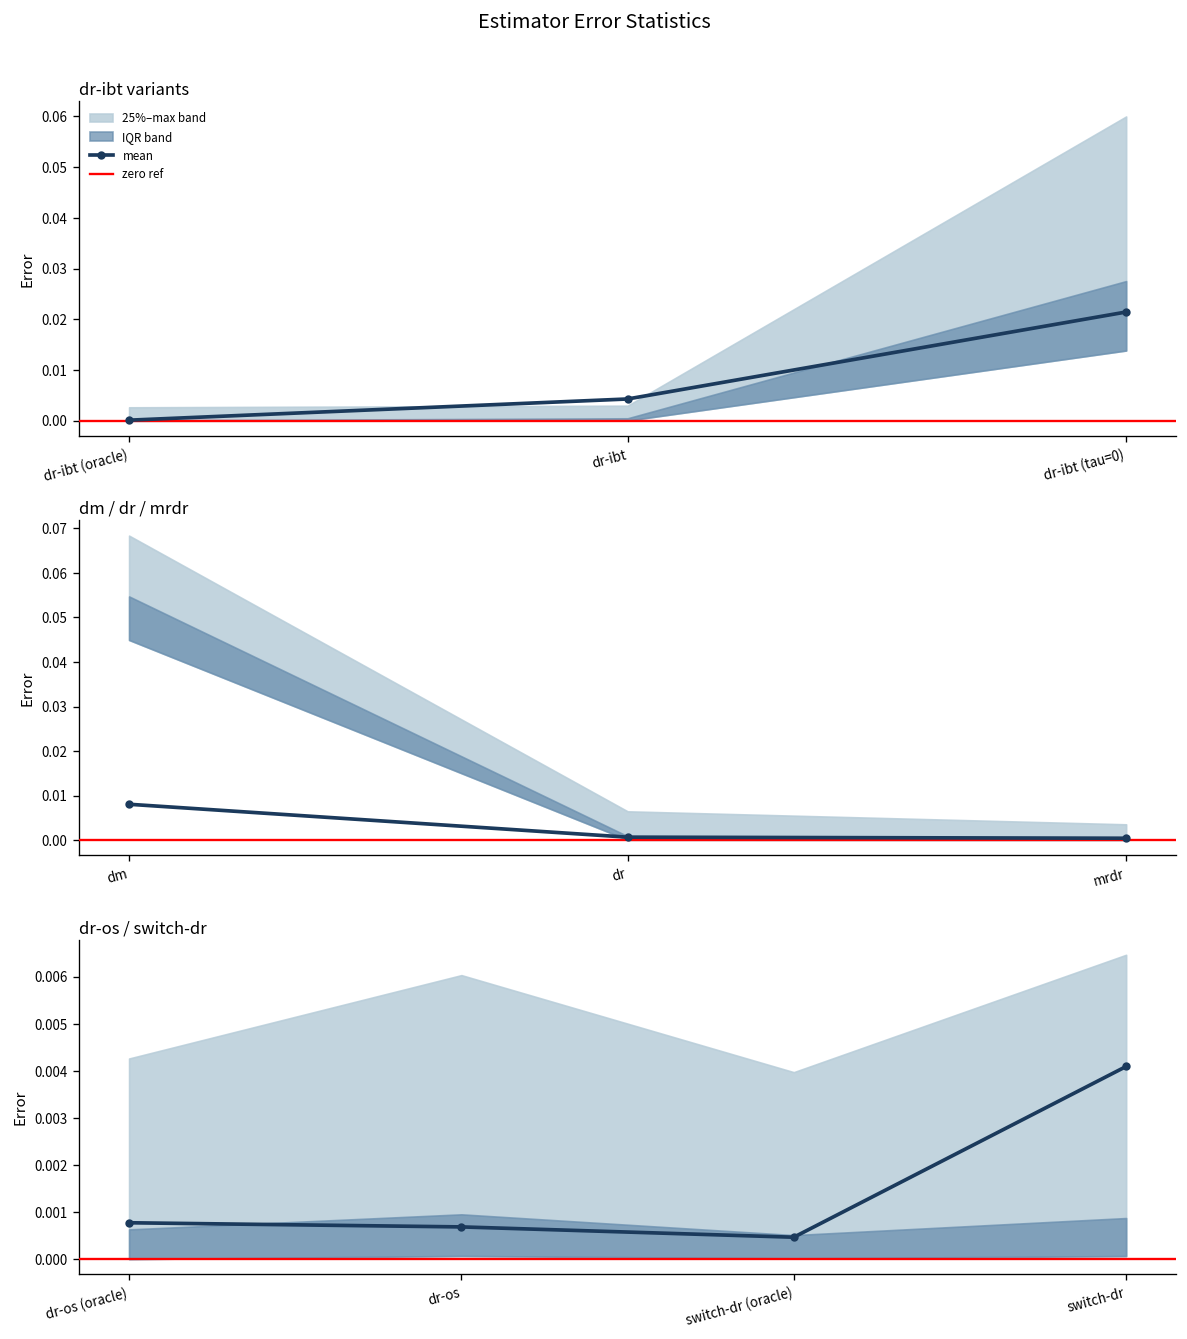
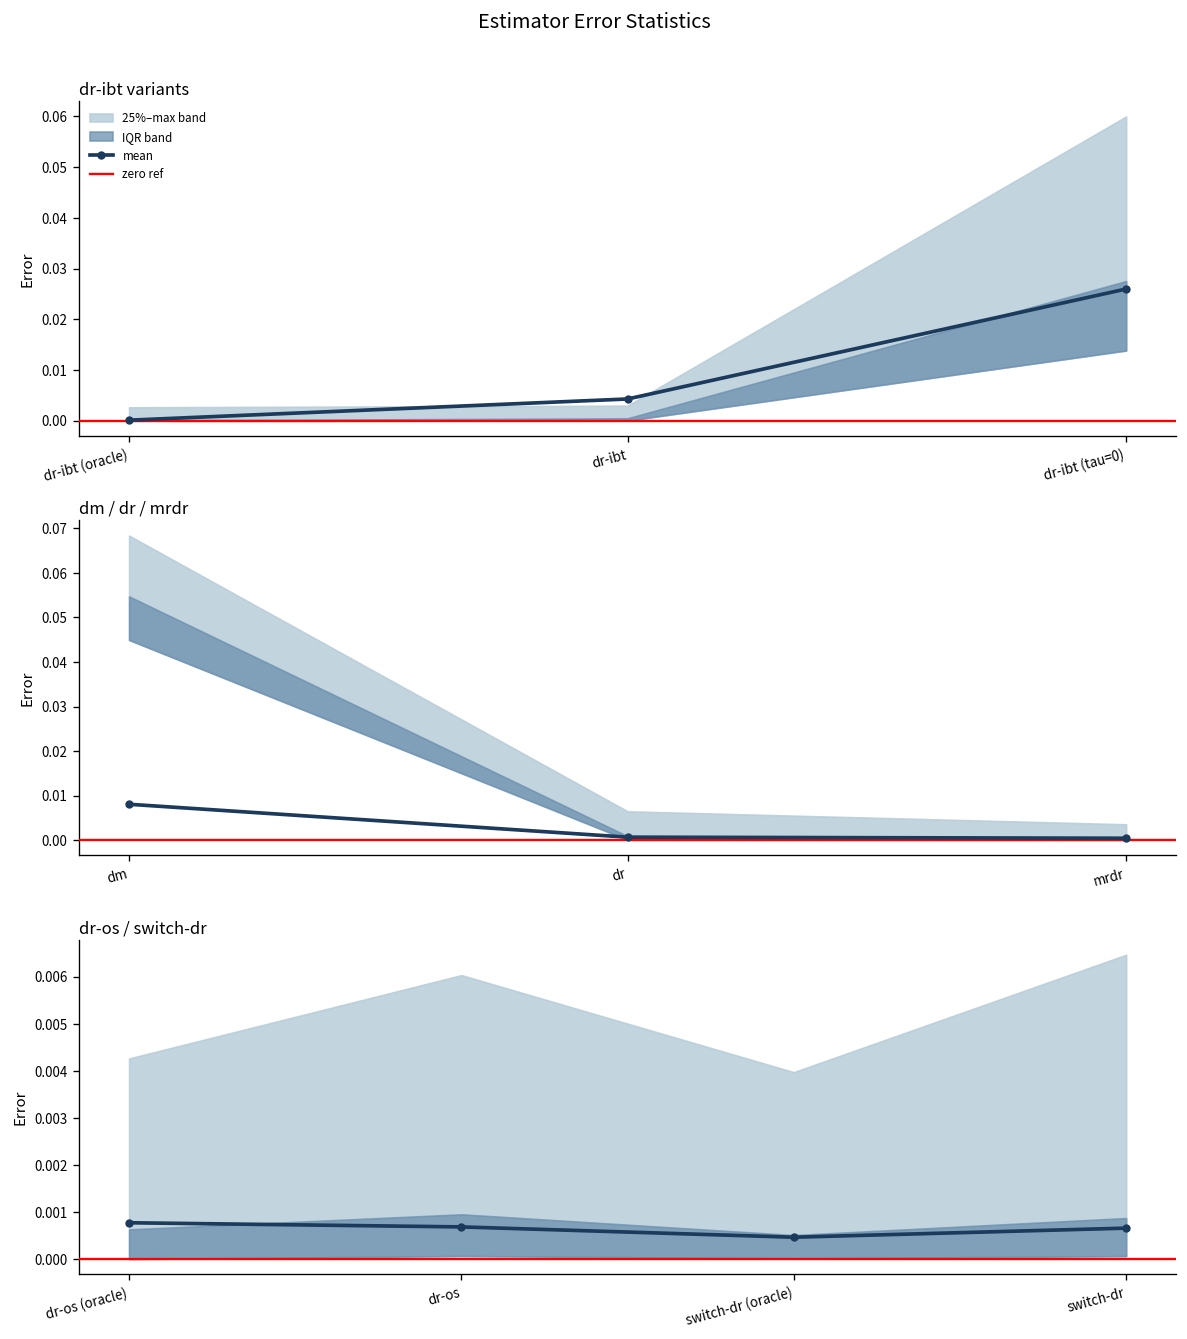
dr-ibt variants, mean, dr-ibt (tau=0): 0.021 -> 0.026
dr-os / switch-dr, mean, switch-dr: 0.0041 -> 0.0007
